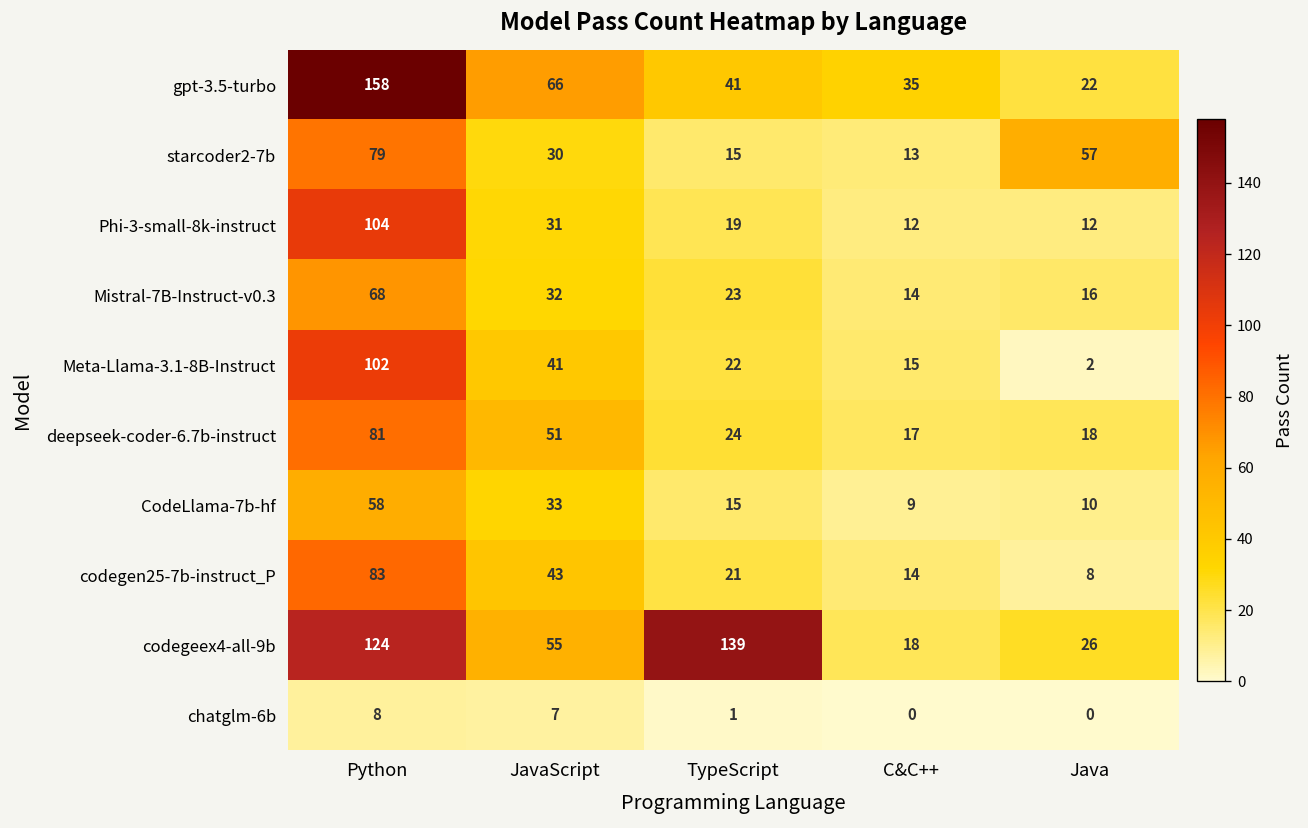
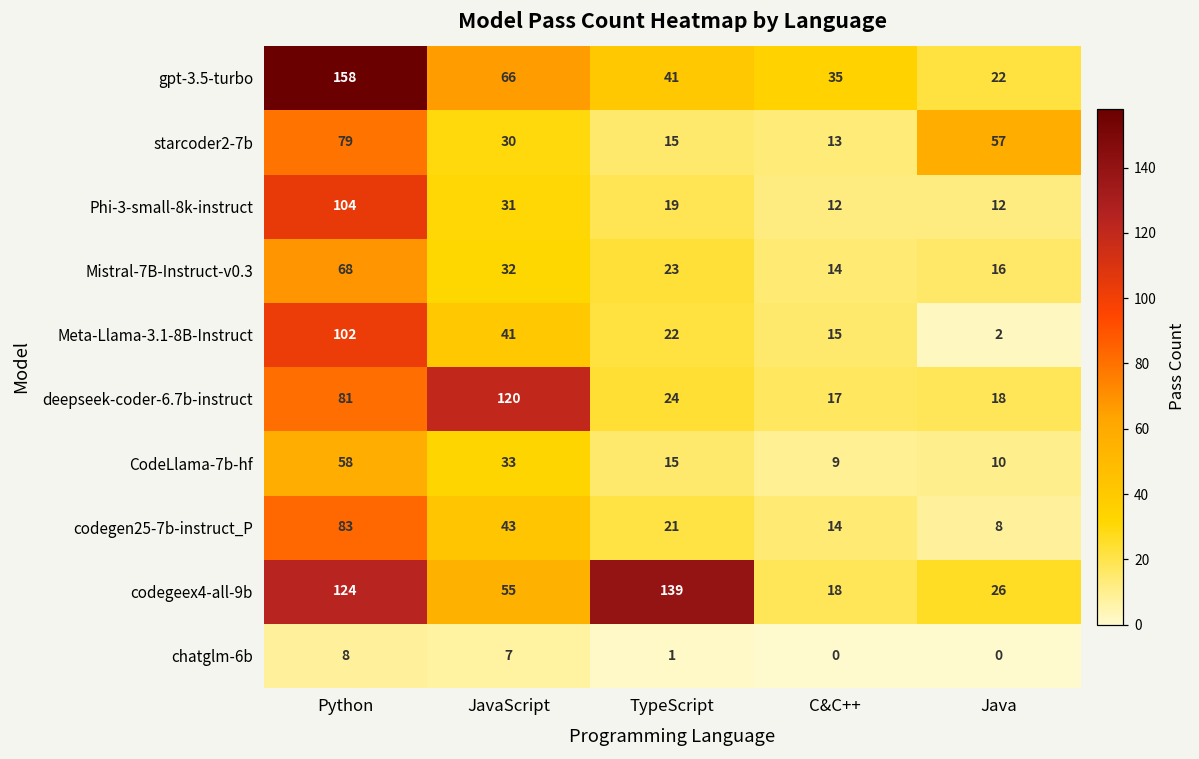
deepseek-coder-6.7b-instruct, JavaScript: 51 -> 120
